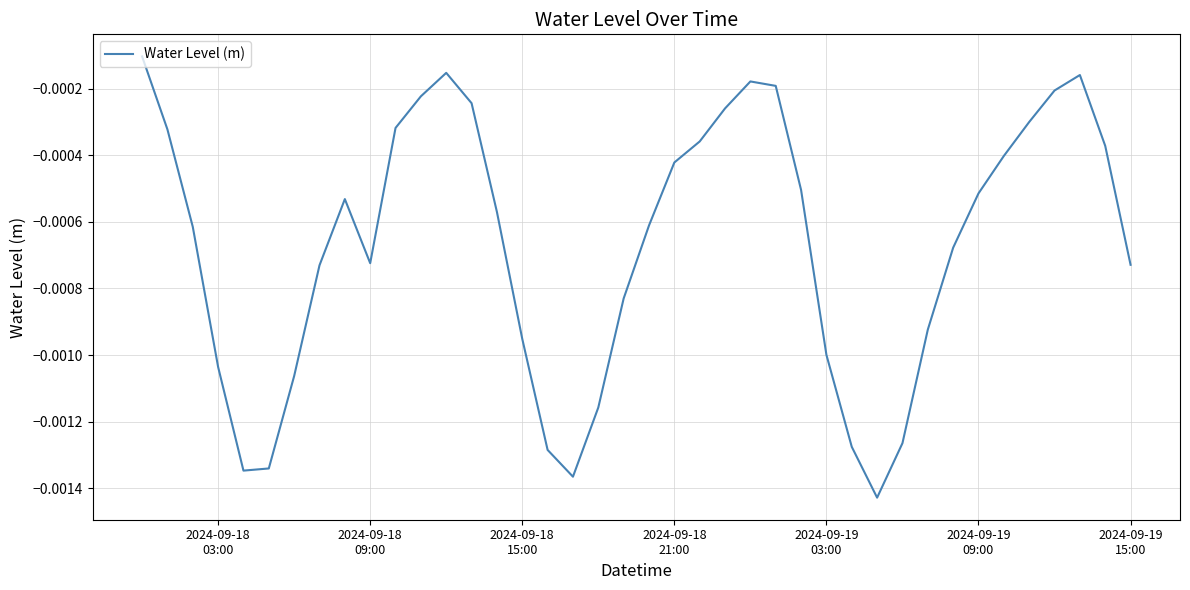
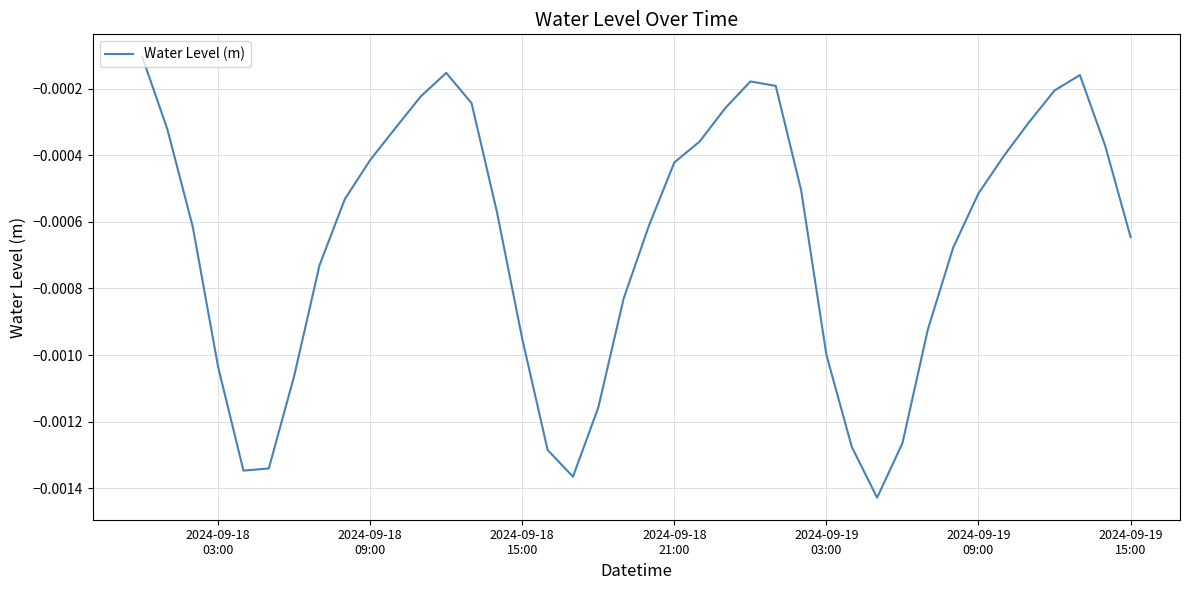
2024-09-18 09:00: -0.00072 -> -0.00041
2024-09-19 15:00: -0.00073 -> -0.00065
